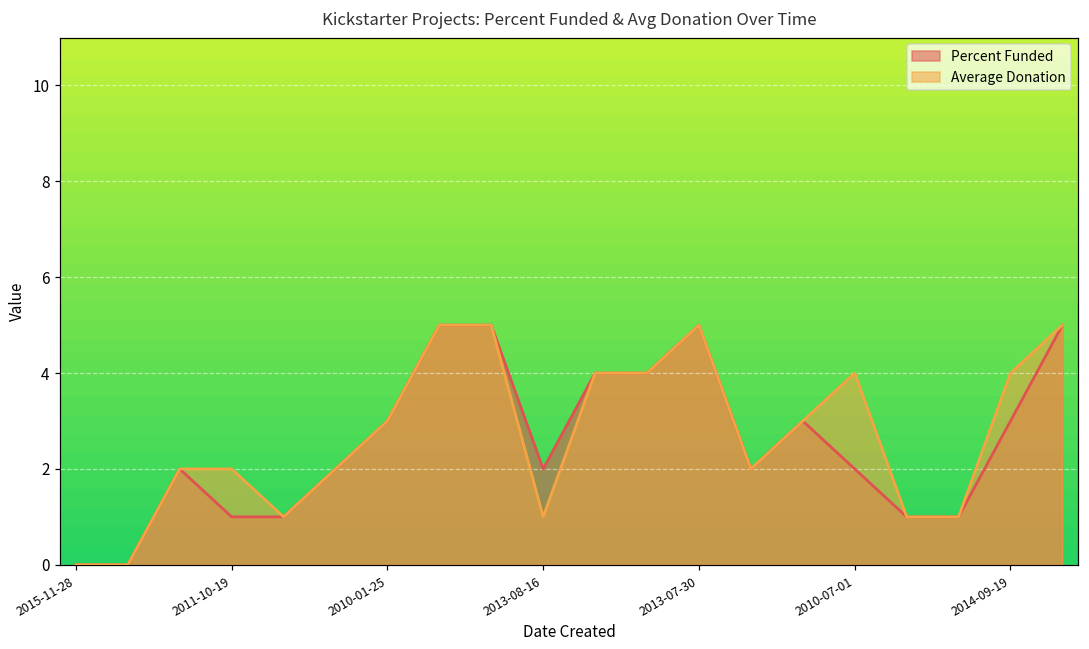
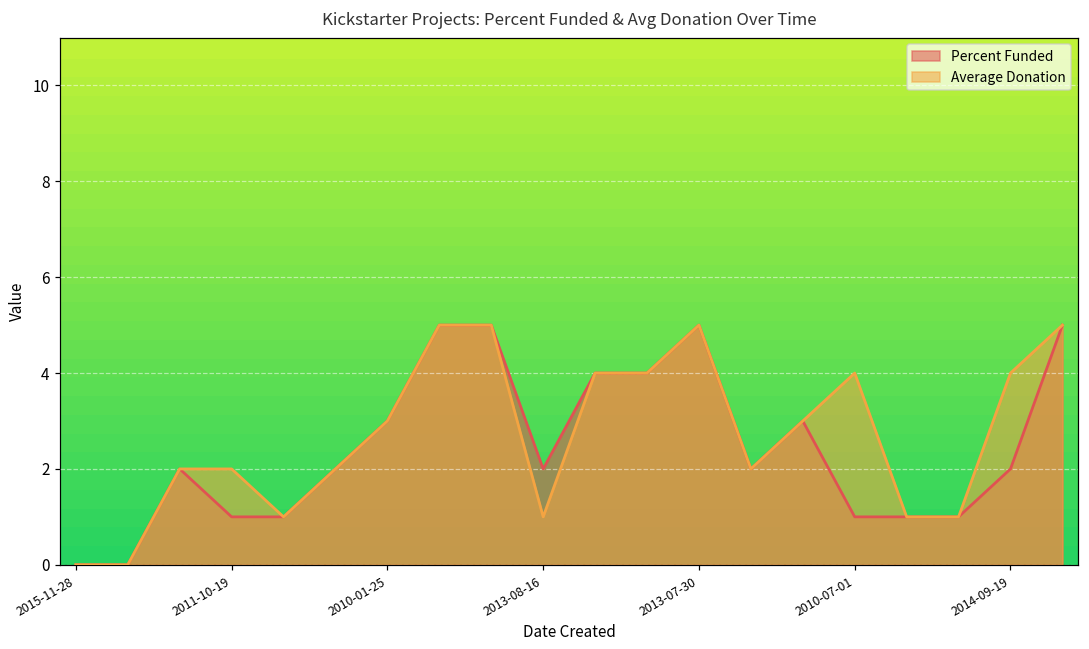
Percent Funded, 2010-07-01: 2 -> 1
Percent Funded, 2014-09-19: 3 -> 2
